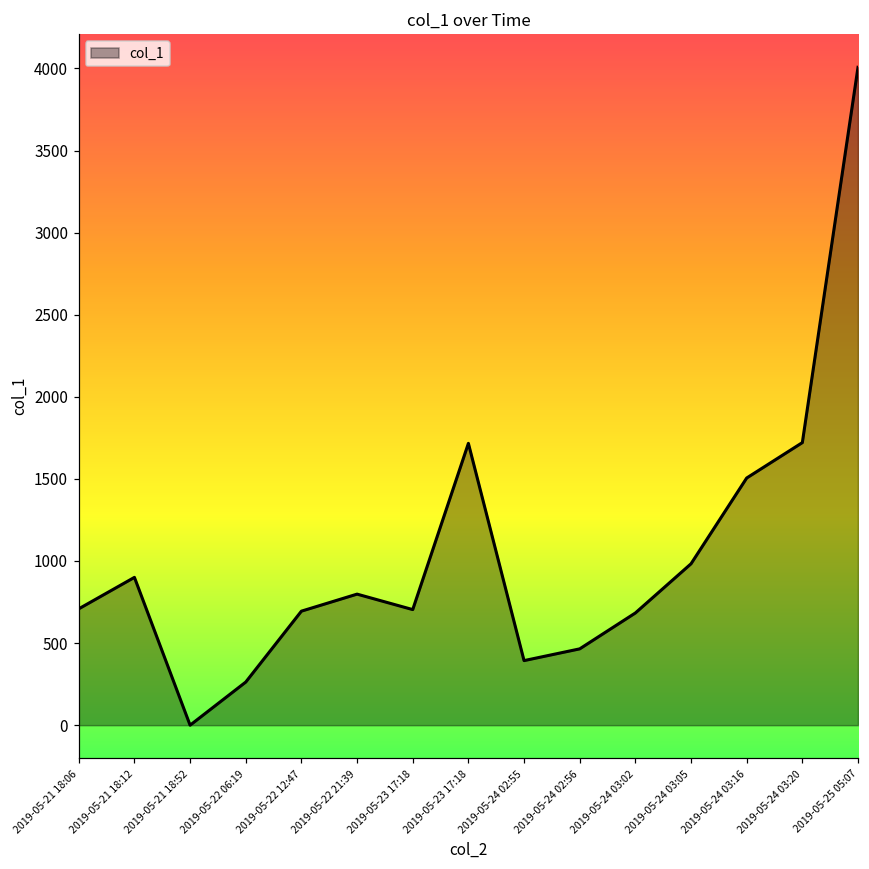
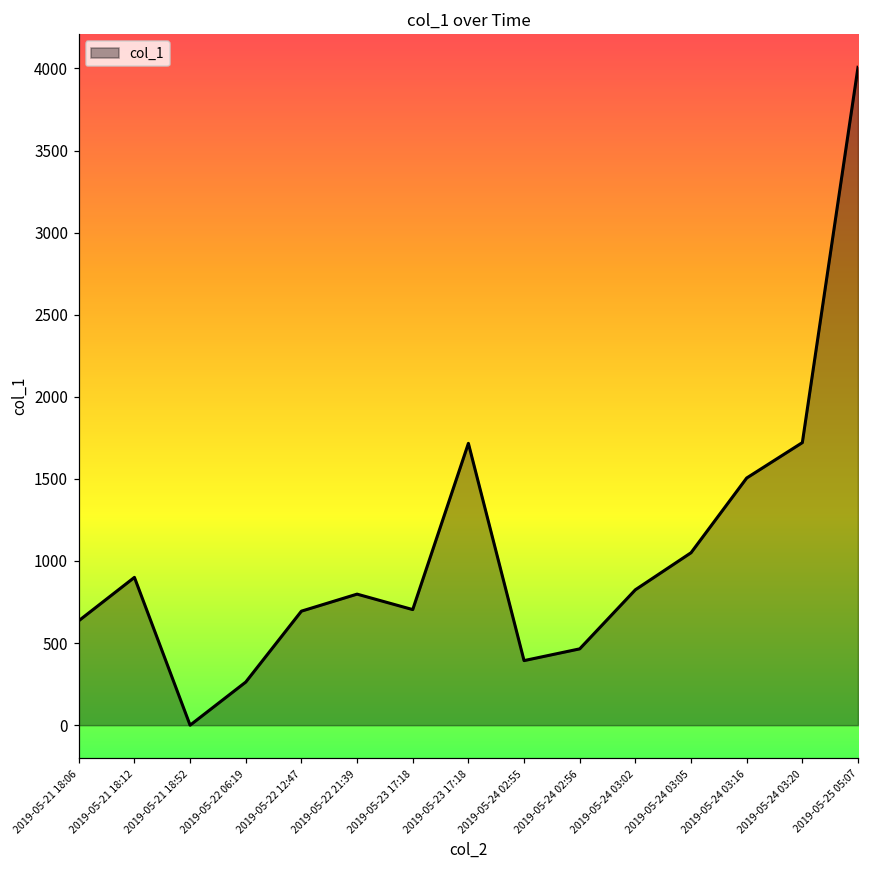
2019-05-21 18:06: 710 -> 640
2019-05-24 03:02: 680 -> 820
2019-05-24 03:05: 980 -> 1050
